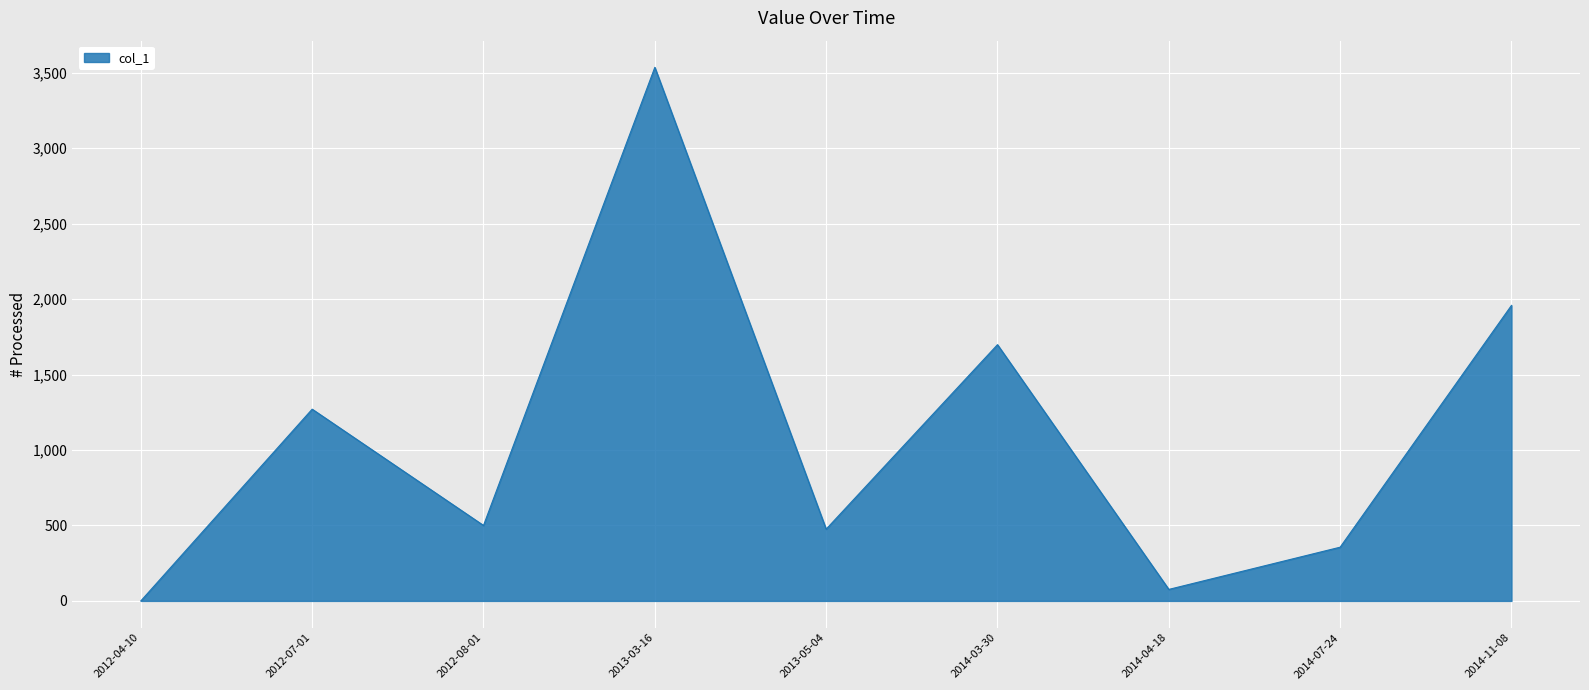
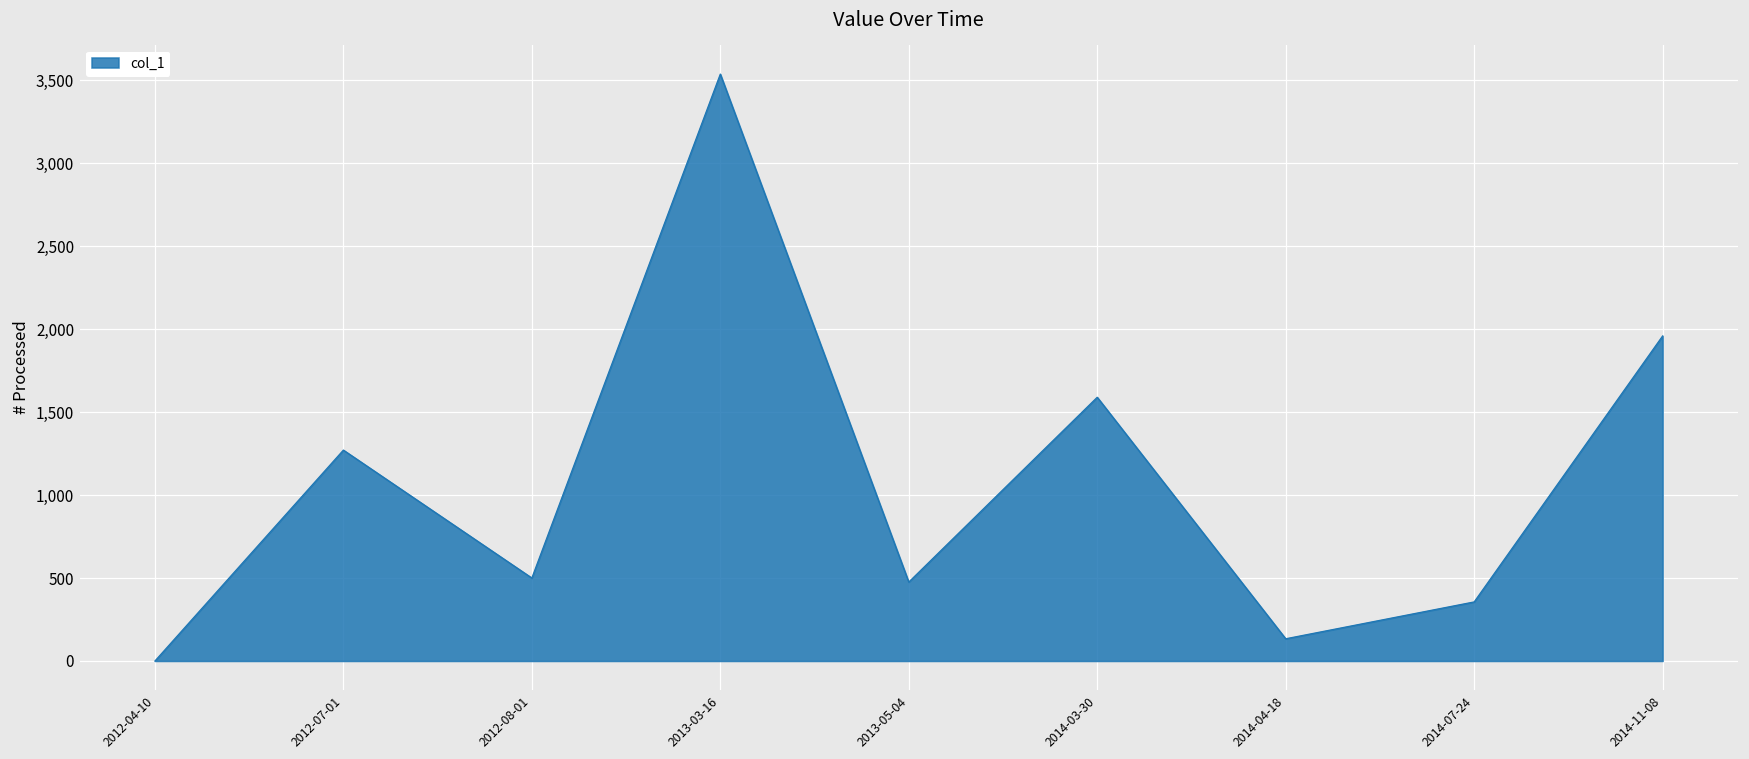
2014-03-30: 1,700 -> 1,590
2014-04-18: 80 -> 130
